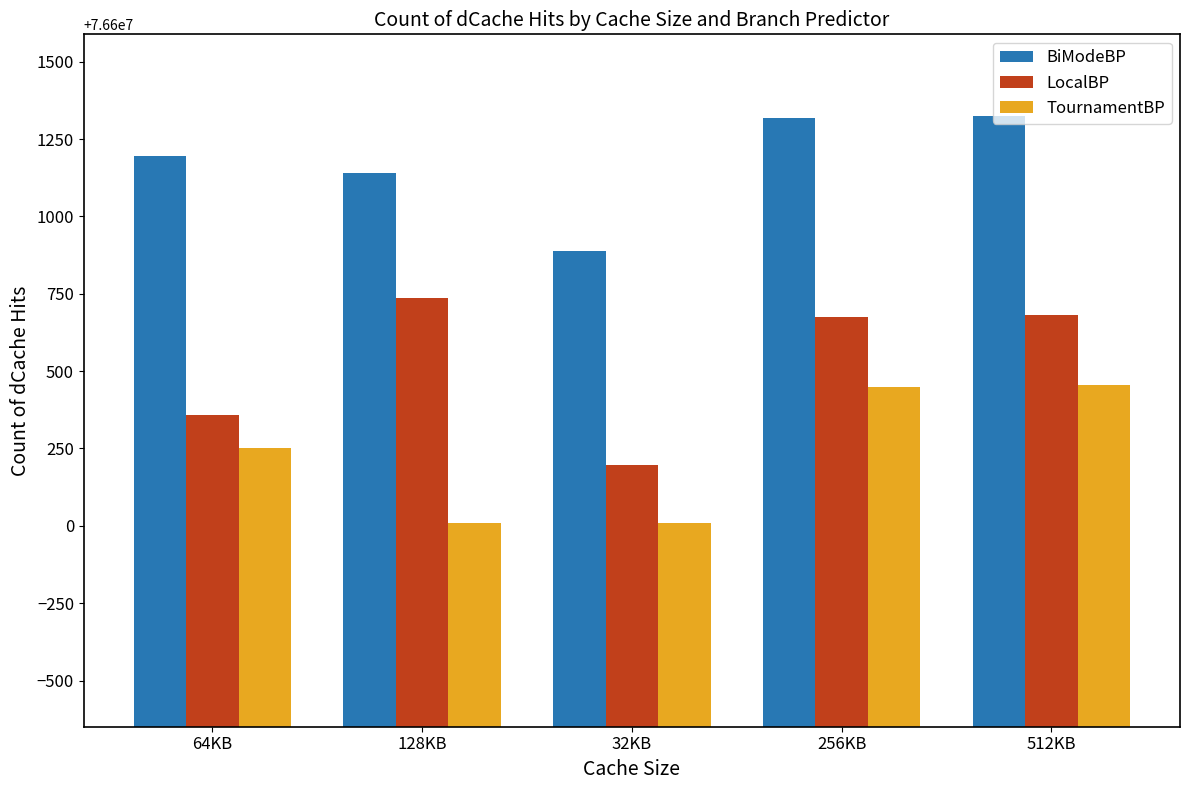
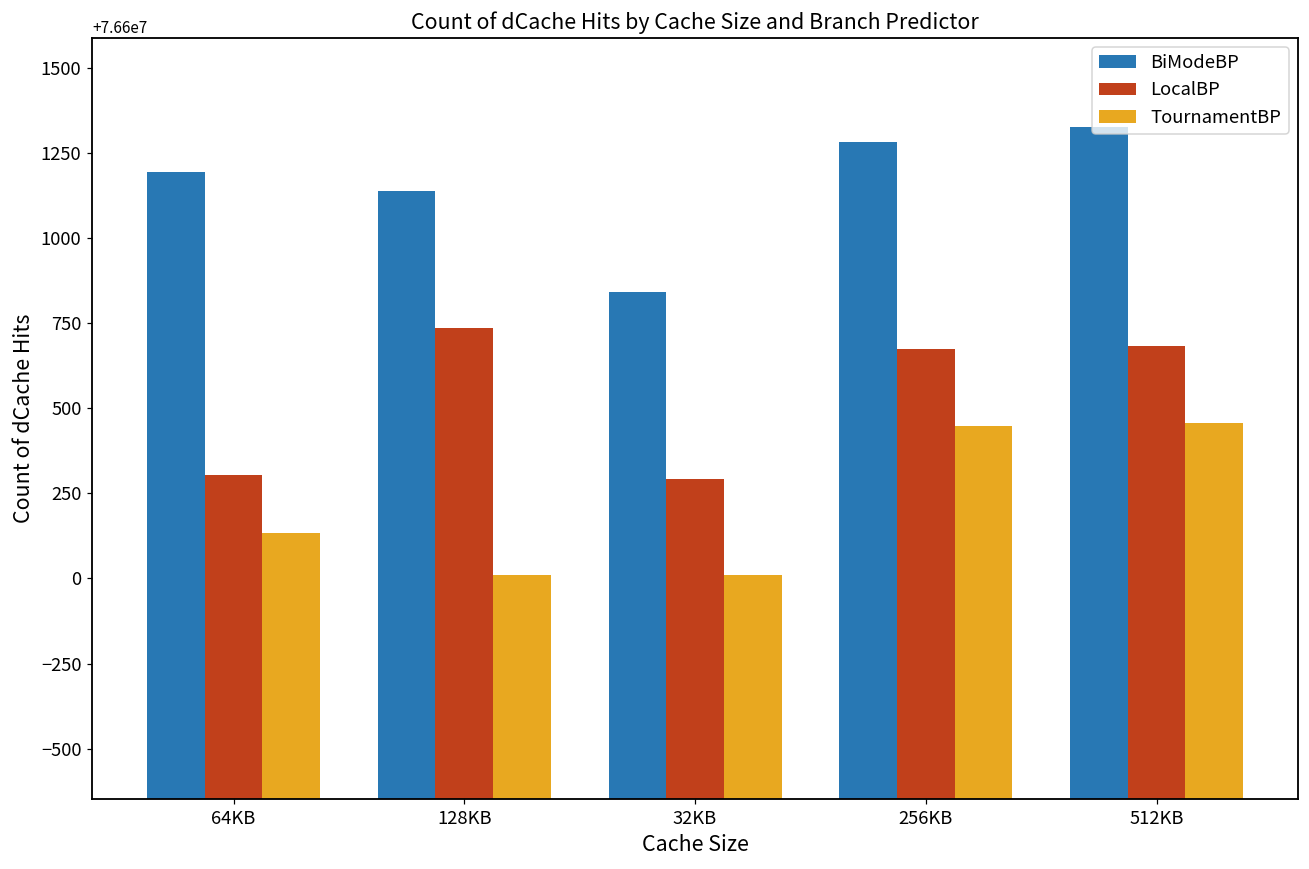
LocalBP, 64KB: 76600360 -> 76600300
TournamentBP, 64KB: 76600250 -> 76600130
BiModeBP, 32KB: 76600890 -> 76600840
LocalBP, 32KB: 76600200 -> 76600290
BiModeBP, 256KB: 76601320 -> 76601280
